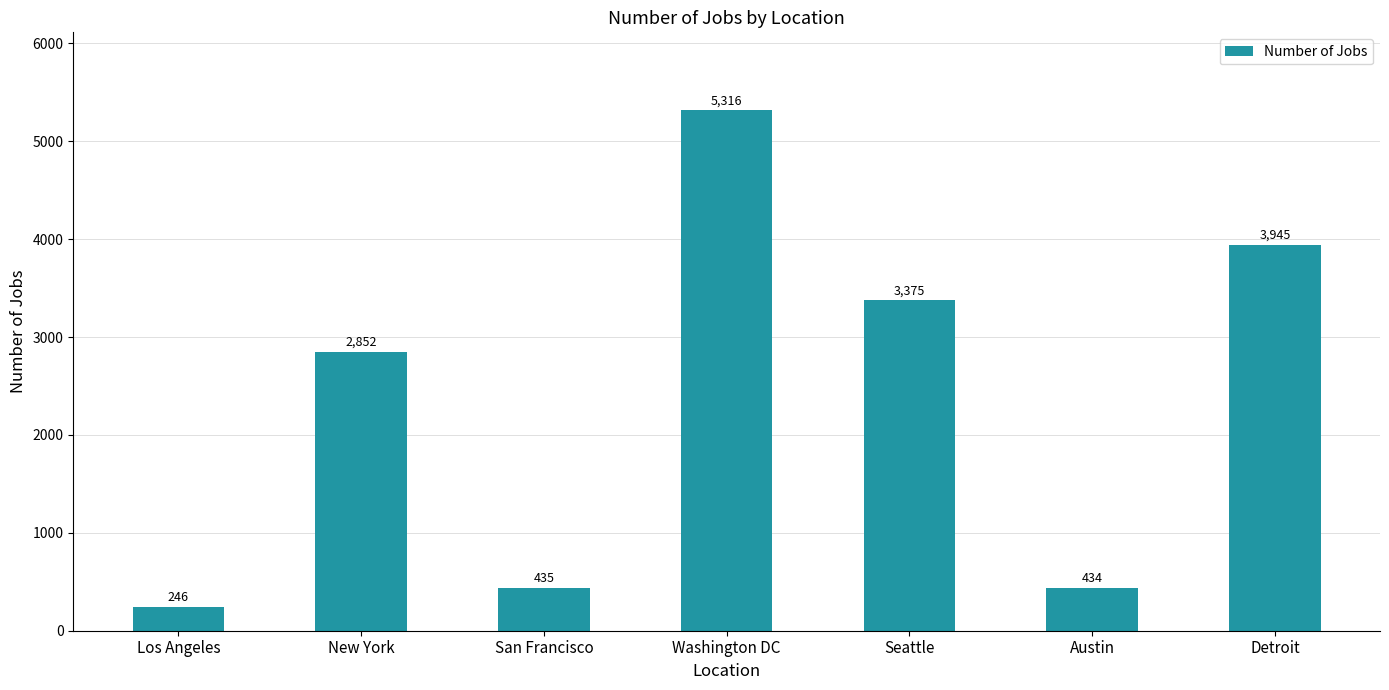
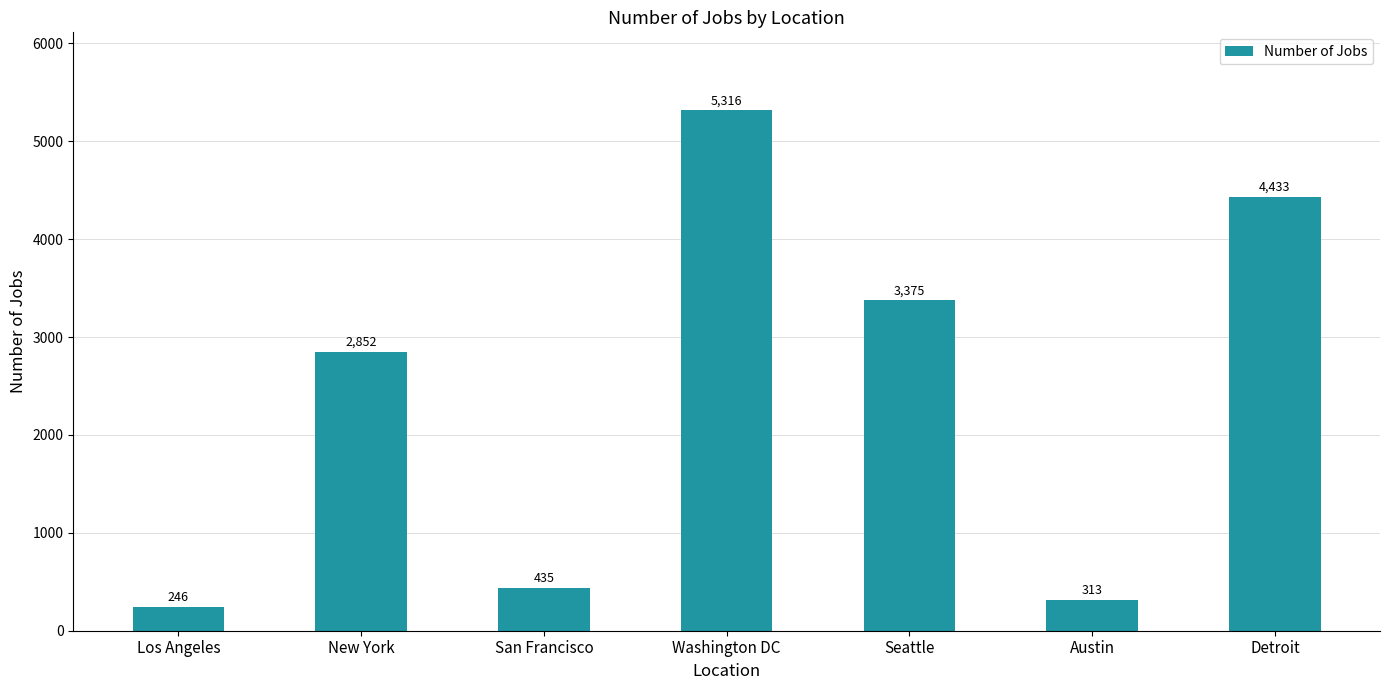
Austin: 434 -> 313
Detroit: 3,945 -> 4,433
